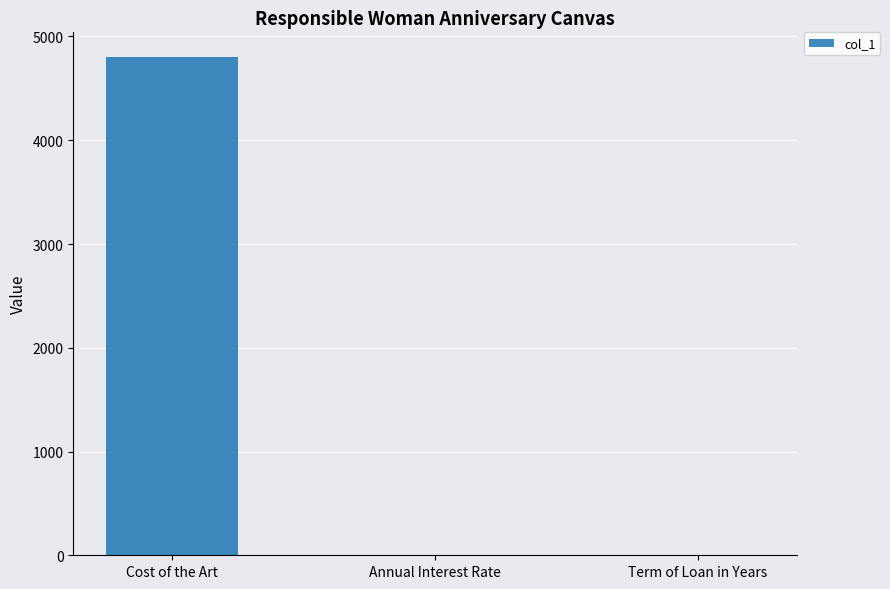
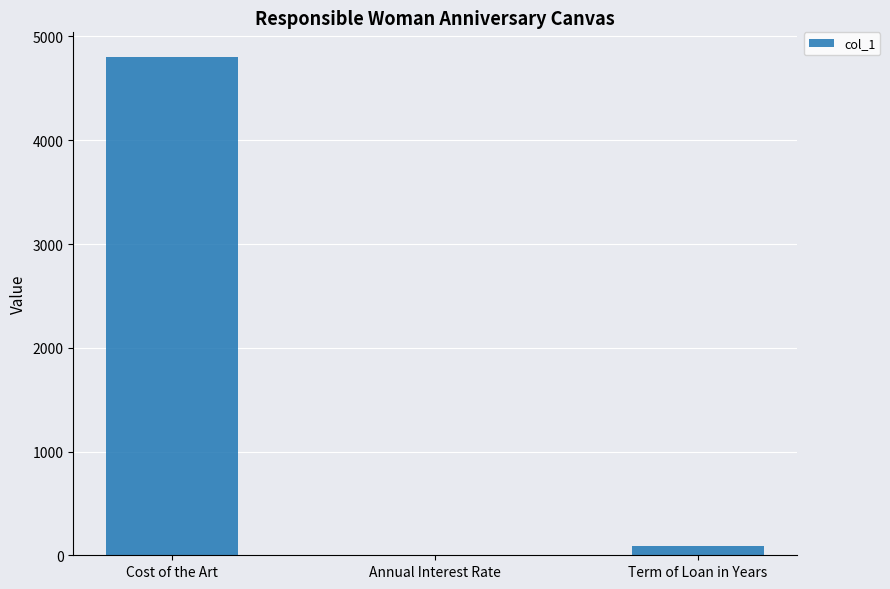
Term of Loan in Years: 0 -> 90
